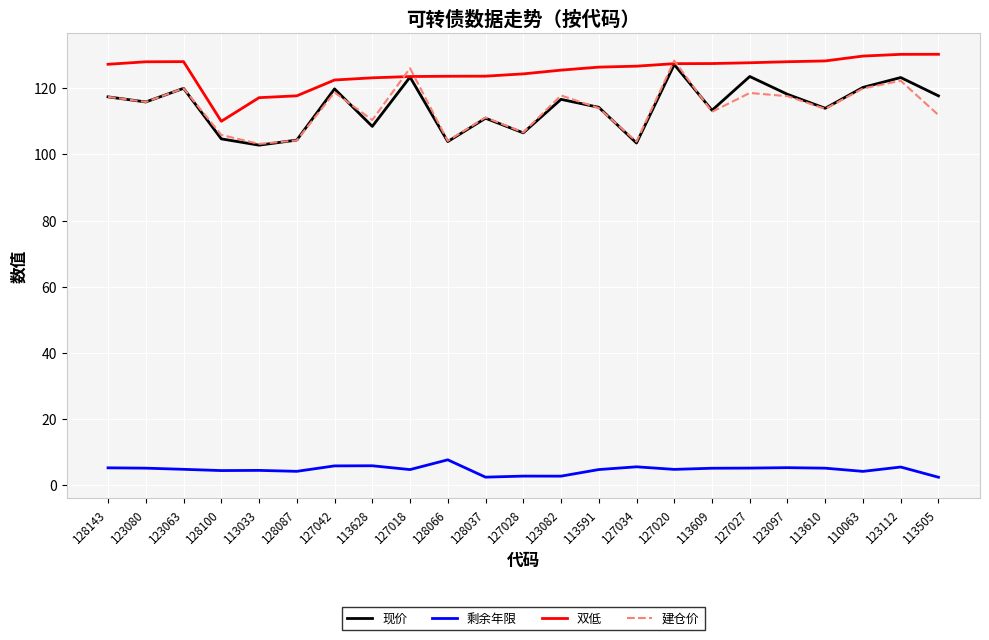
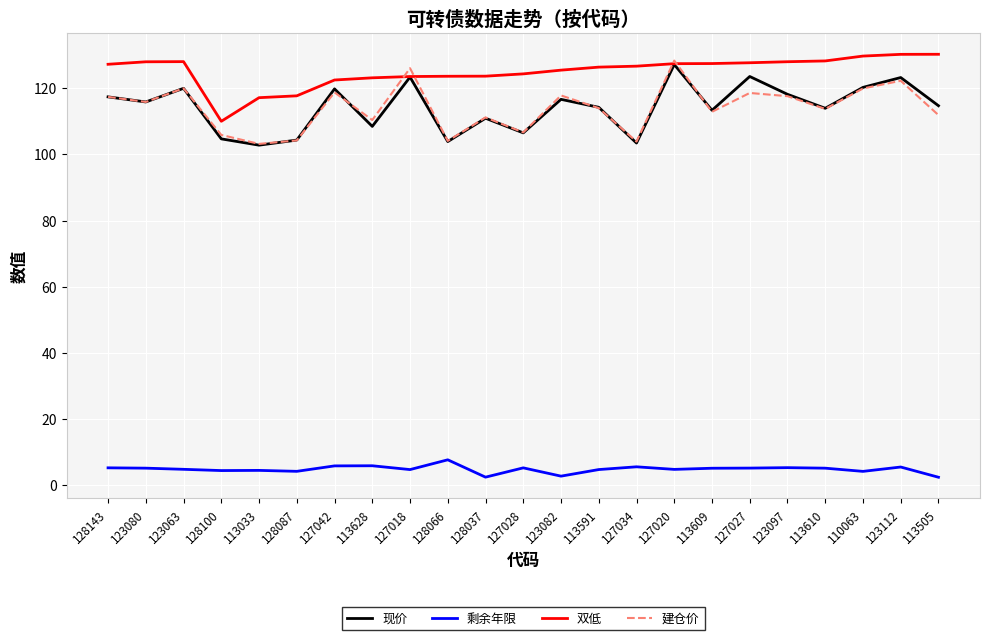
剩余年限, 127028: 3 -> 5
现价, 113505: 118 -> 115
